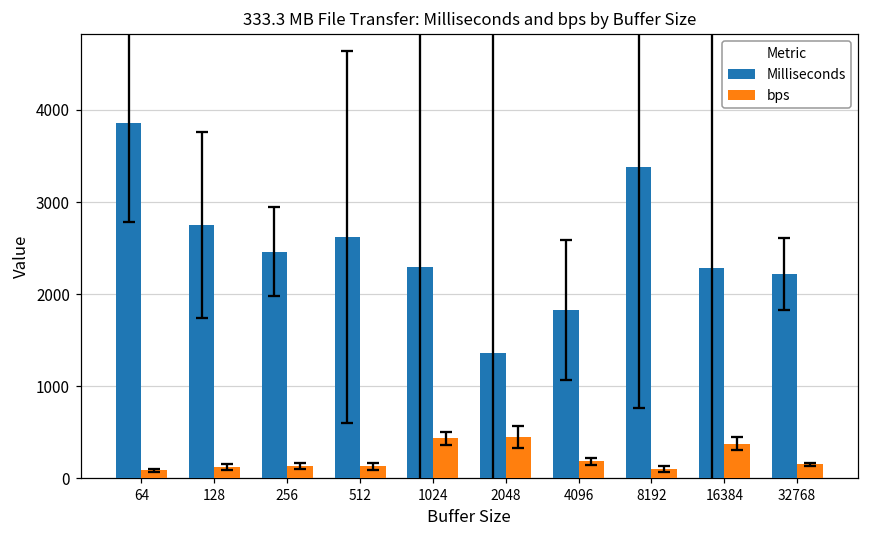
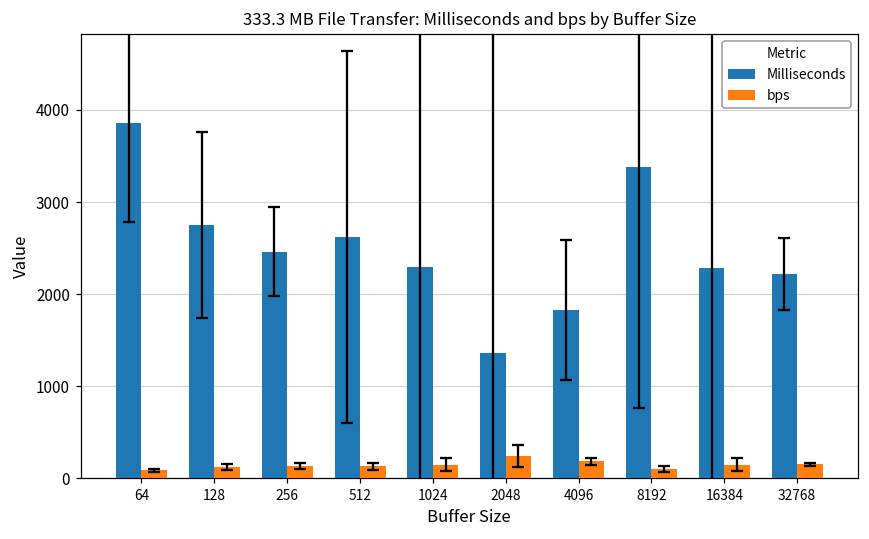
bps, 1024: 400 -> 100
bps, 2048: 400 -> 200
bps, 16384: 400 -> 100
